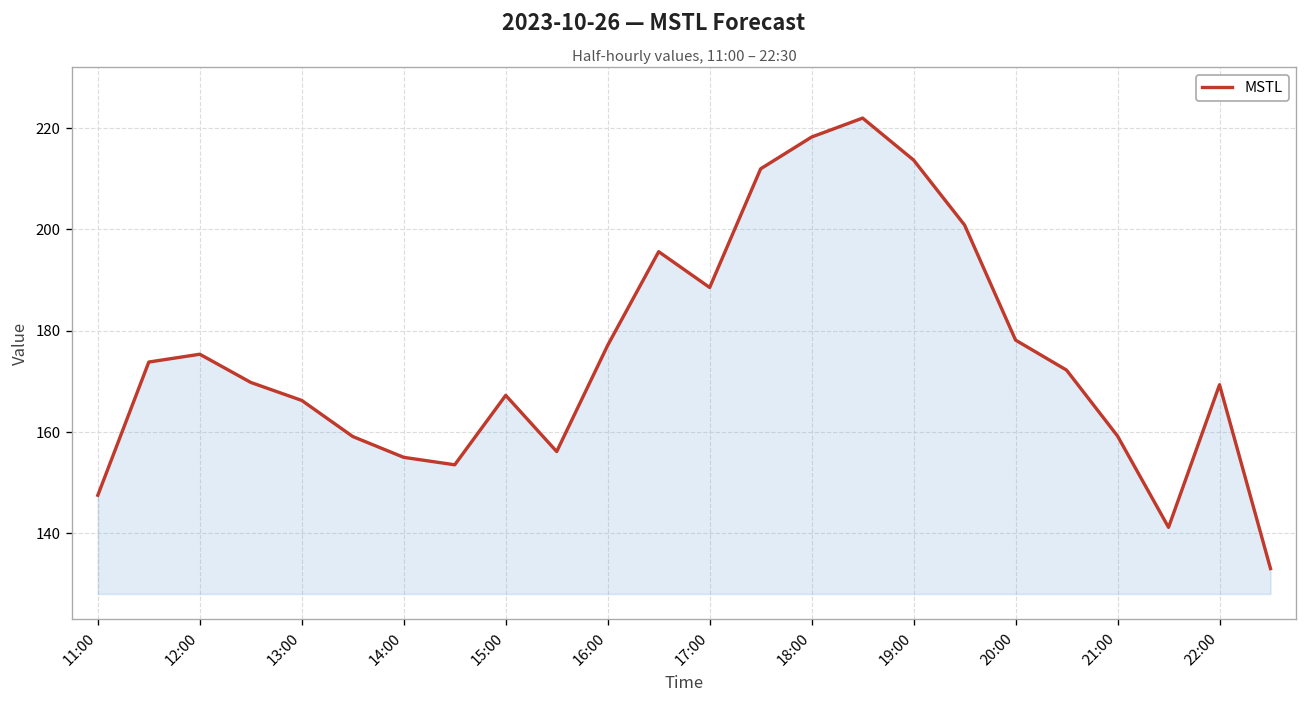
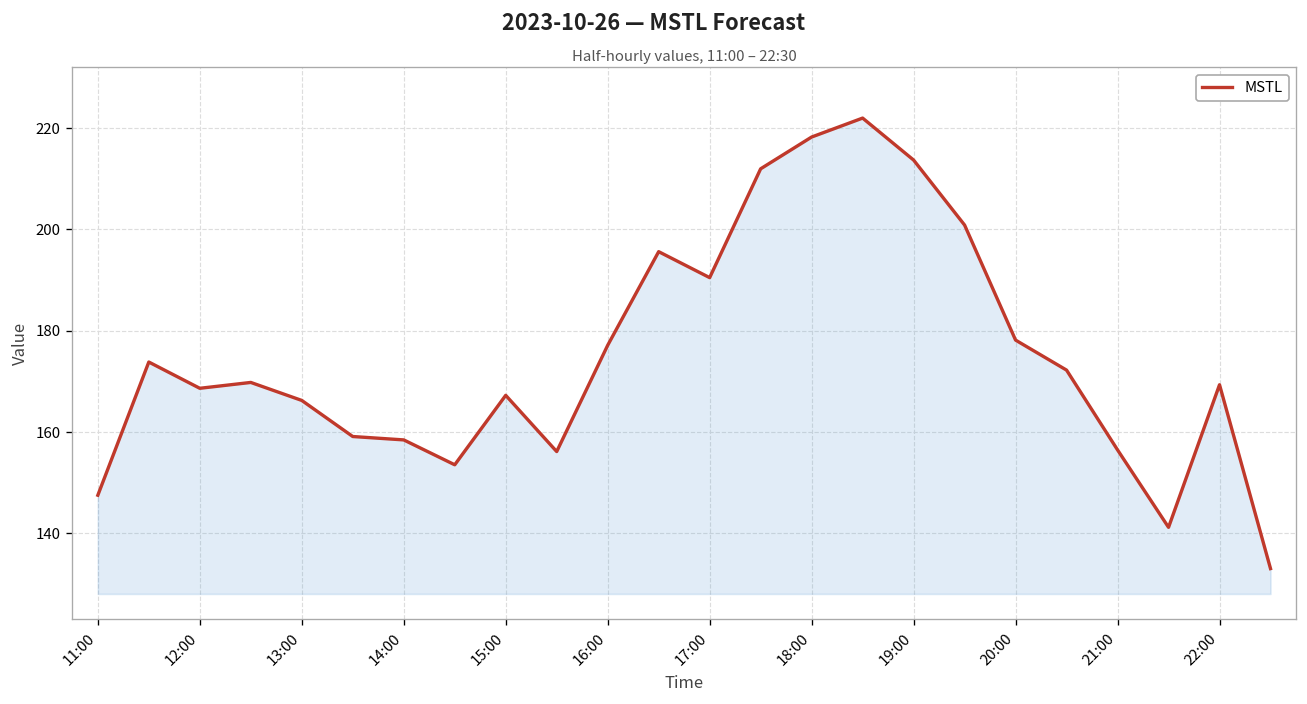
12:00: 175 -> 169
14:00: 155 -> 158
17:00: 189 -> 190
21:00: 159 -> 156
